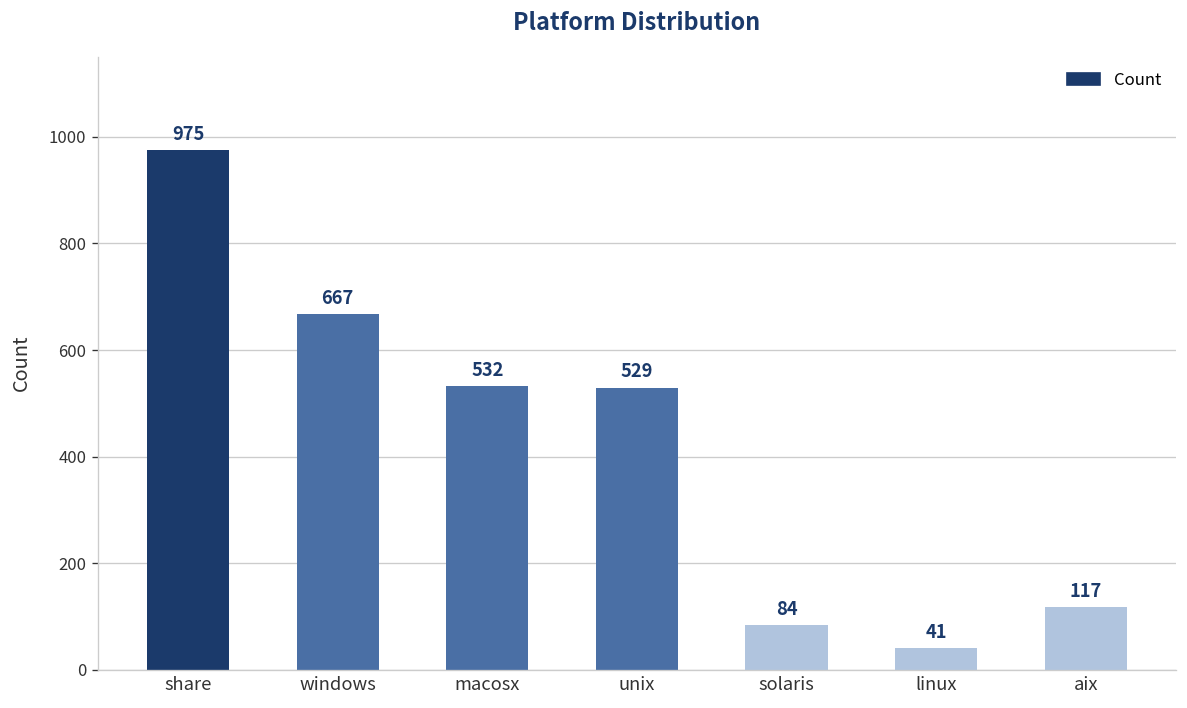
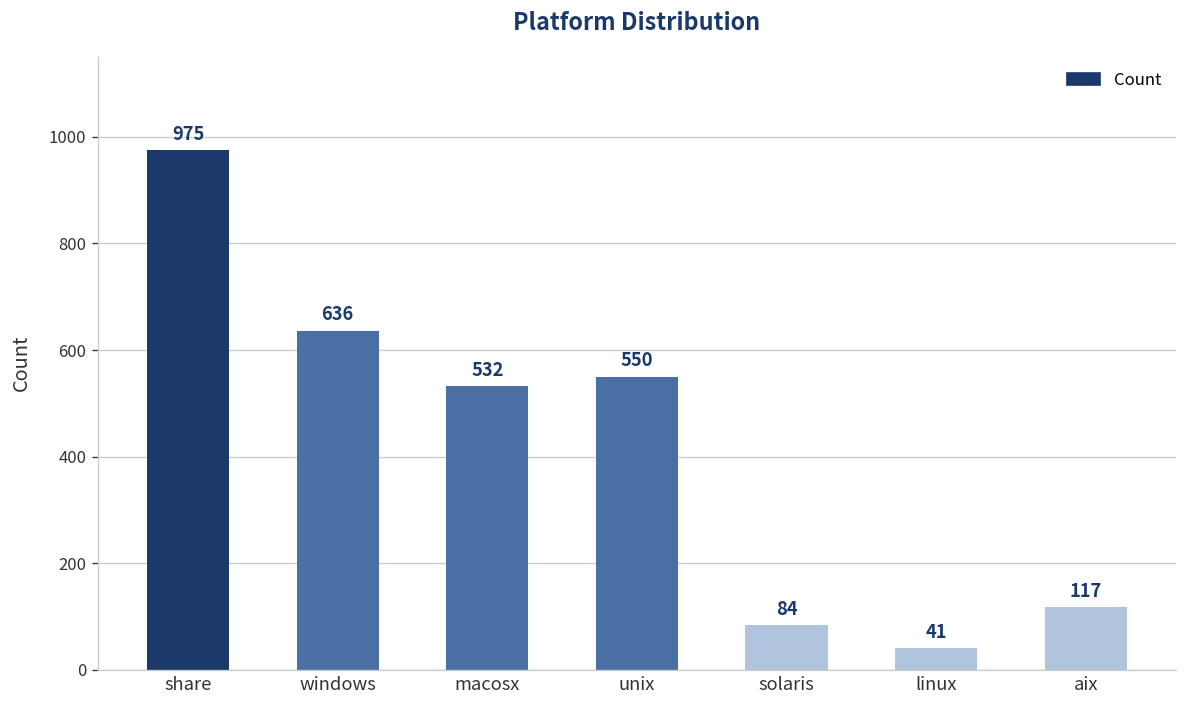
windows: 667 -> 636
unix: 529 -> 550
